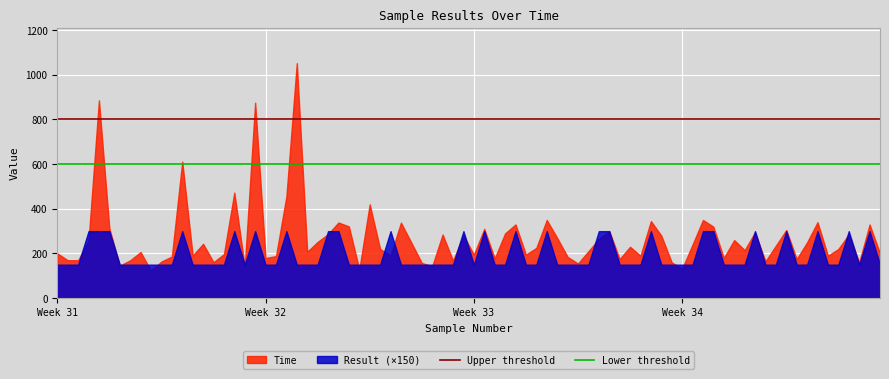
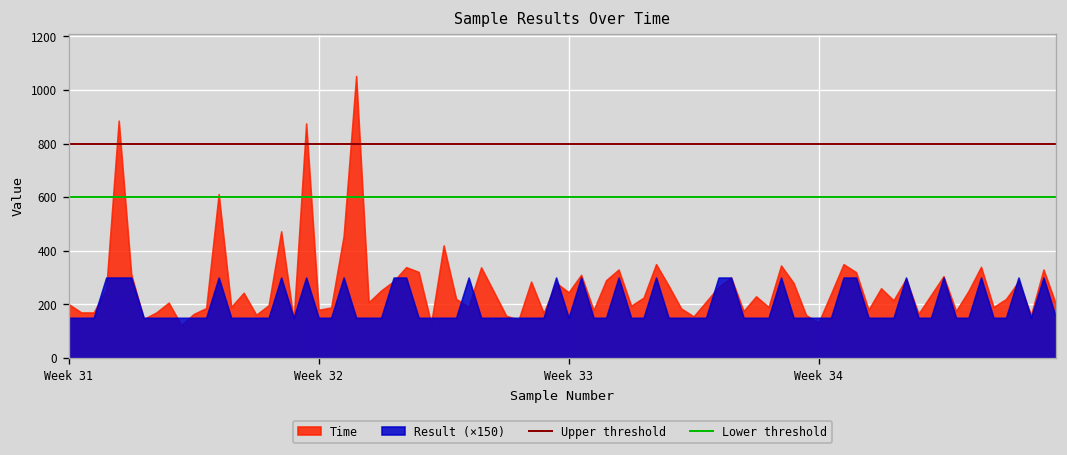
Time, Week 33: 200 -> 250
